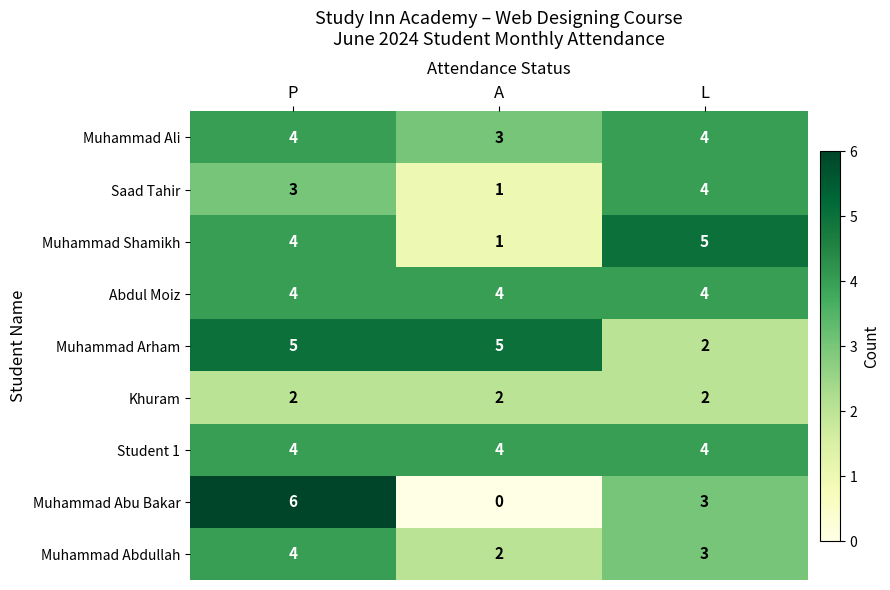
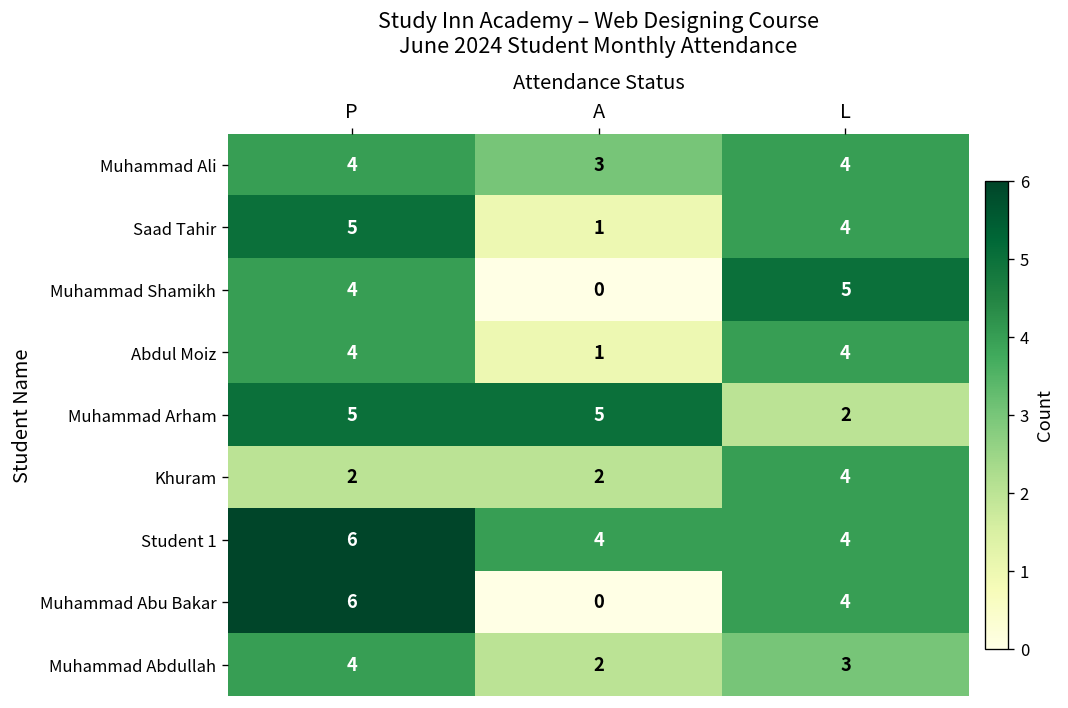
Saad Tahir, P: 3 -> 5
Muhammad Shamikh, A: 1 -> 0
Abdul Moiz, A: 4 -> 1
Khuram, L: 2 -> 4
Student 1, P: 4 -> 6
Muhammad Abu Bakar, L: 3 -> 4
